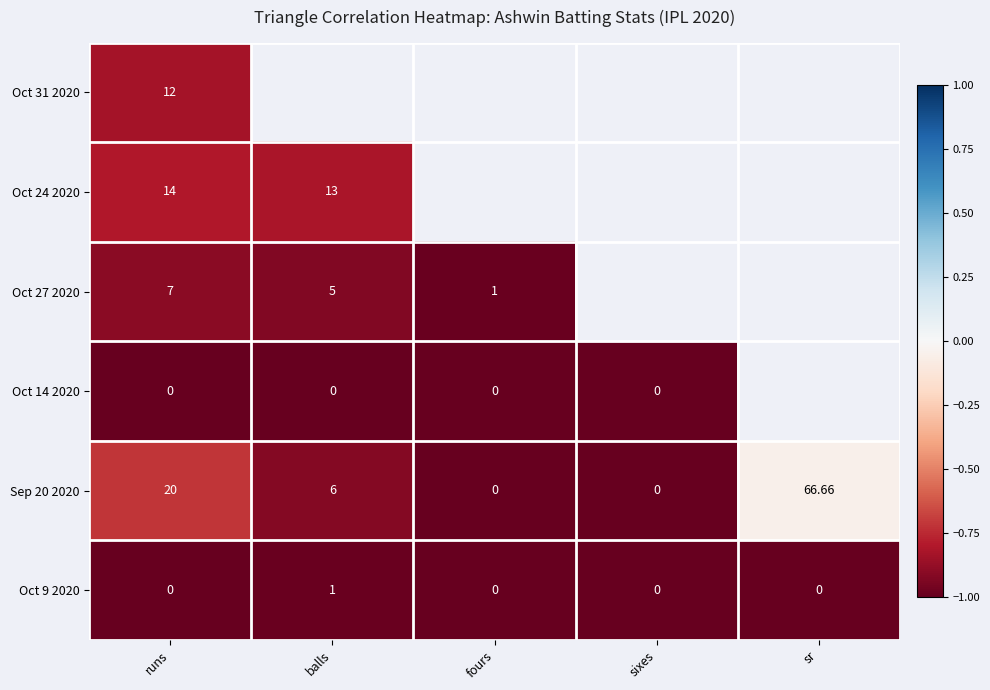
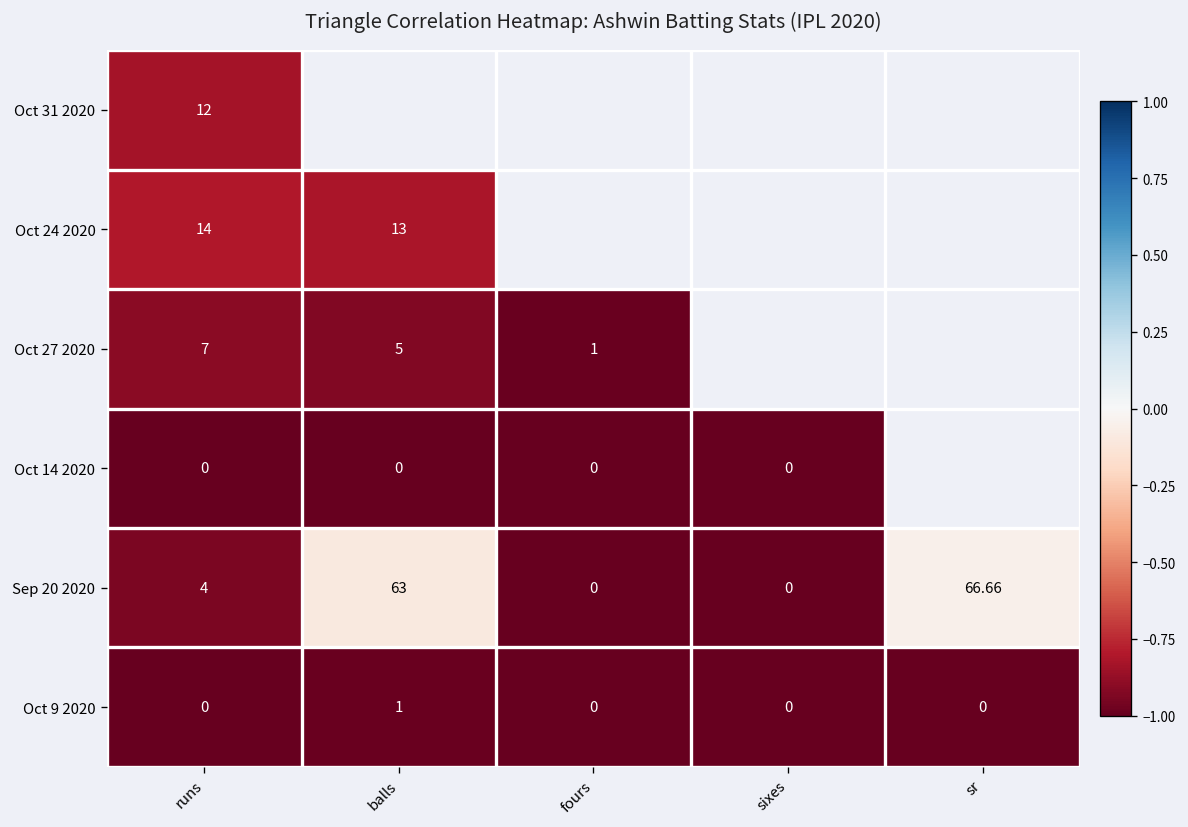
Sep 20 2020, runs: 20 -> 4
Sep 20 2020, balls: 6 -> 63
